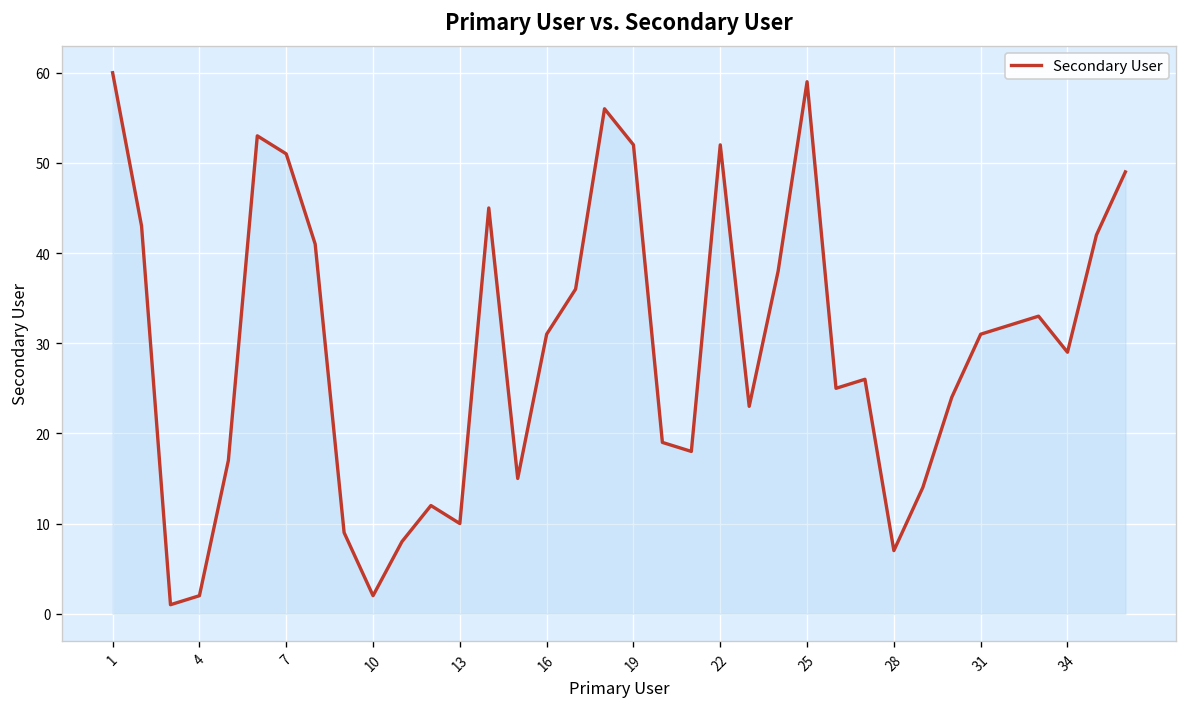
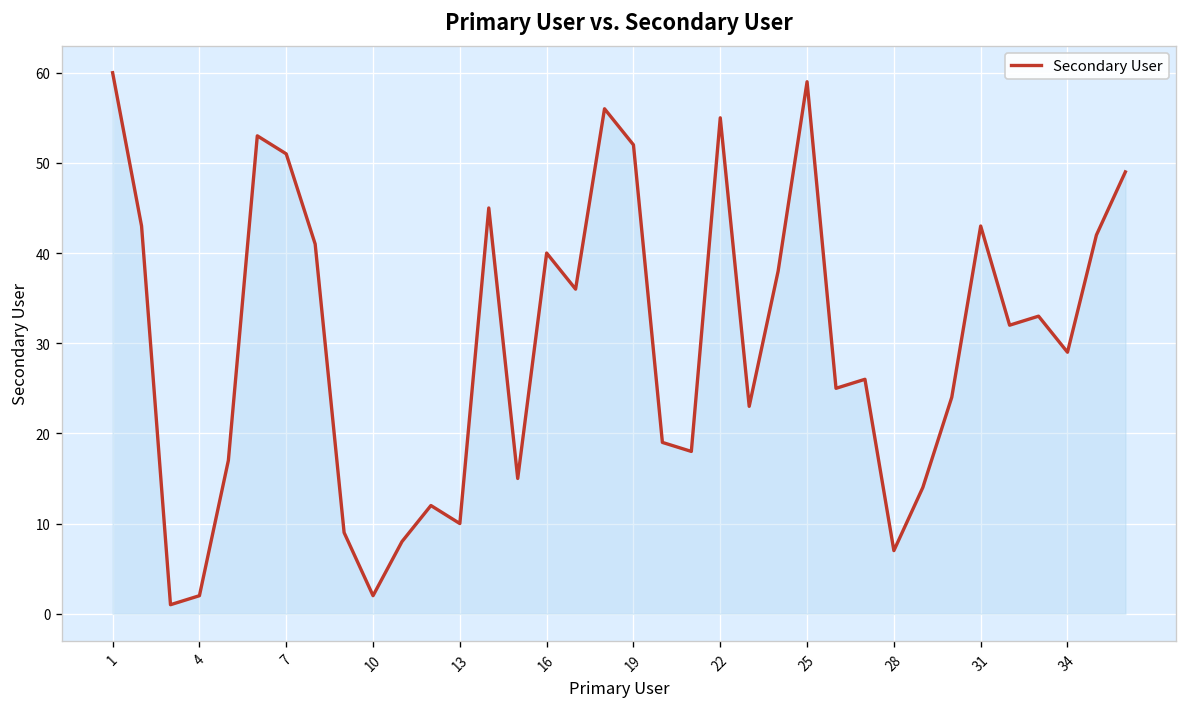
16: 31 -> 40
22: 52 -> 55
31: 31 -> 43
